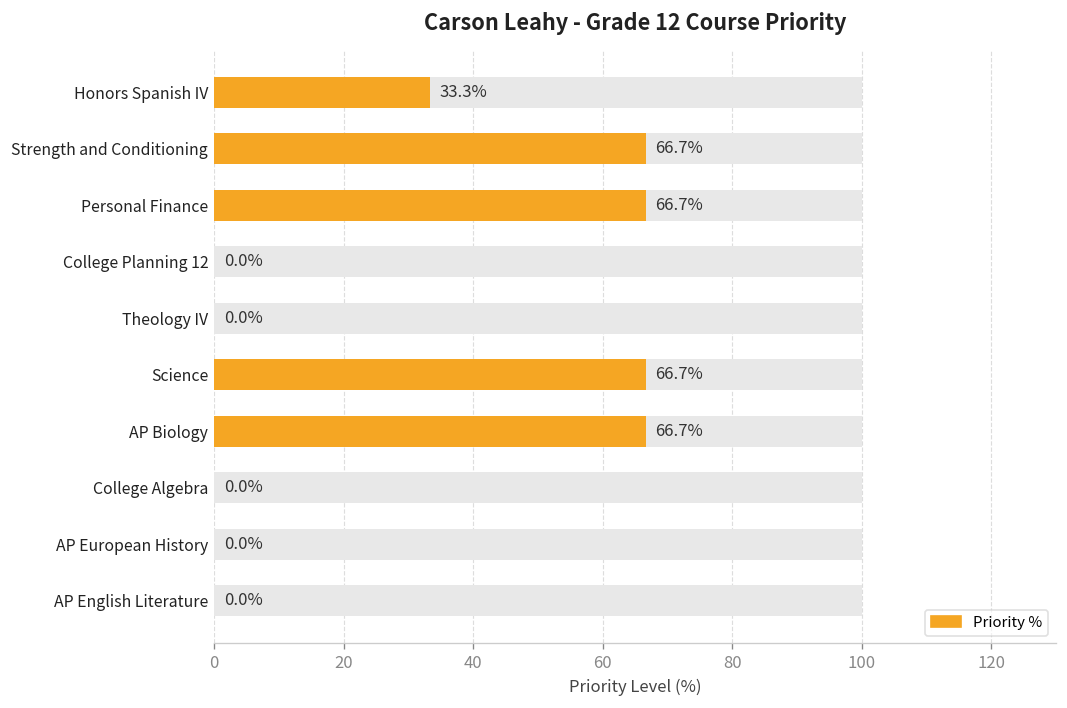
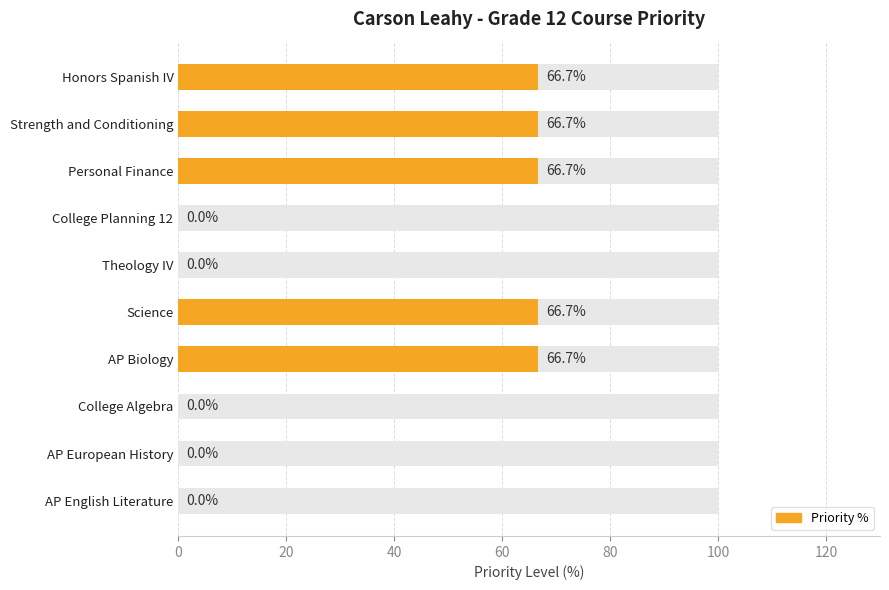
Priority %, Honors Spanish IV: 33.3% -> 66.7%
